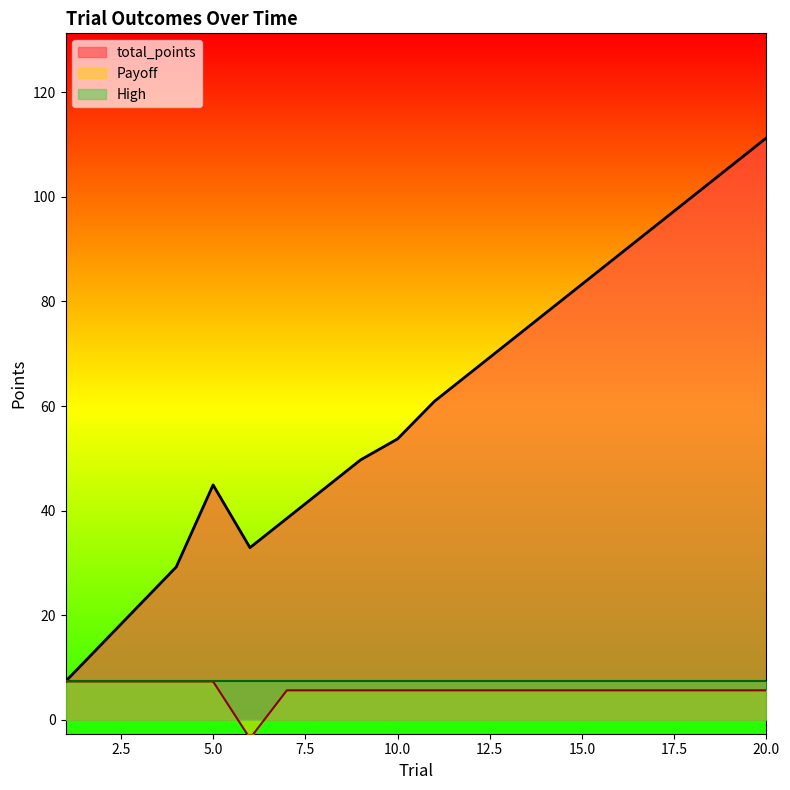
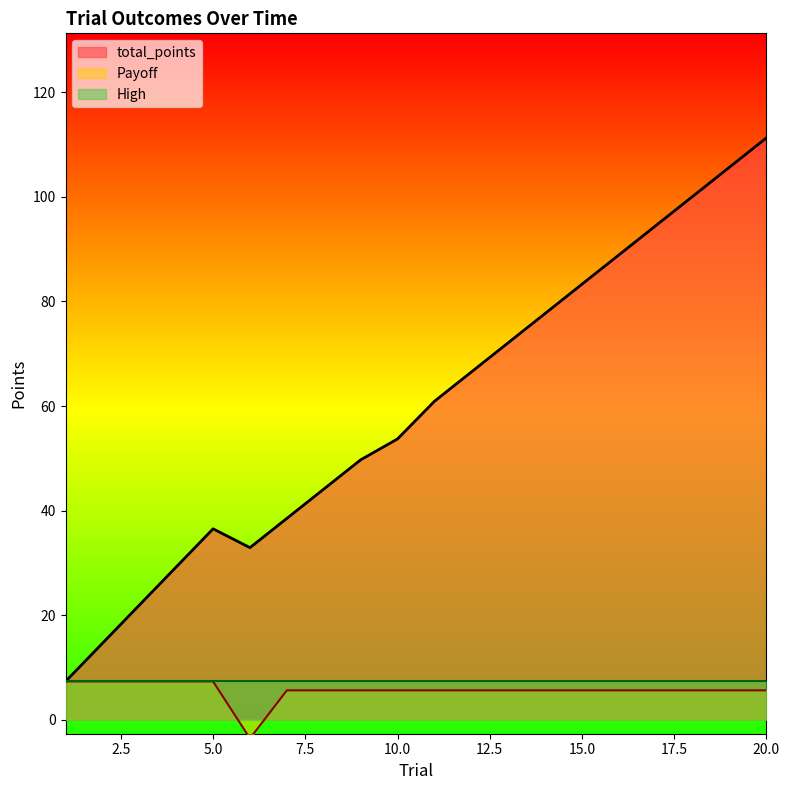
total_points, 5.0: 45 -> 37
